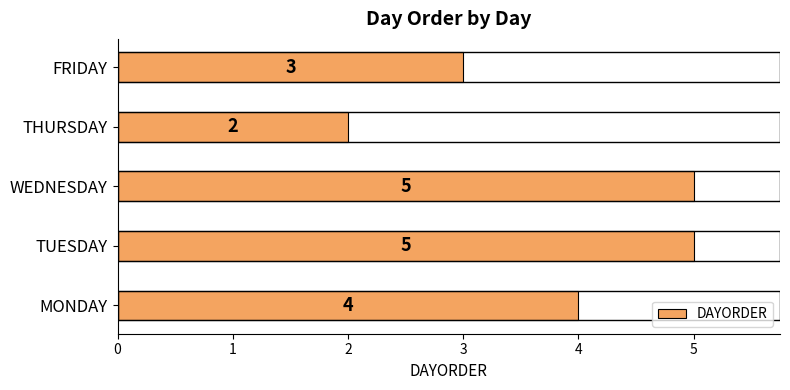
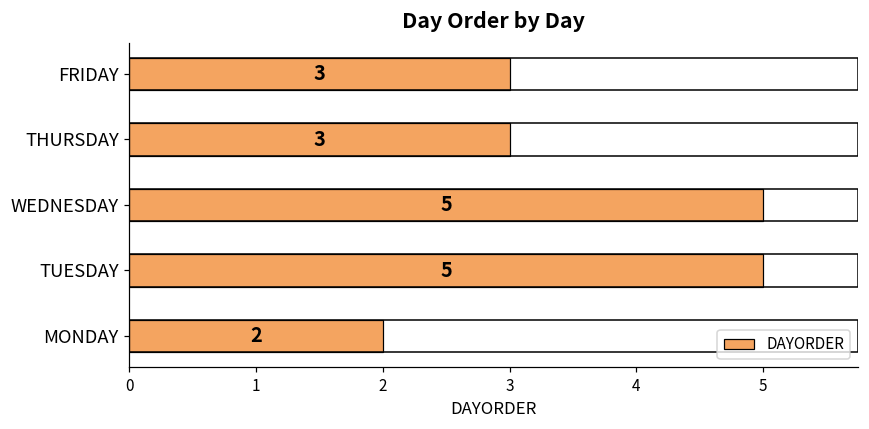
THURSDAY: 2 -> 3
MONDAY: 4 -> 2
